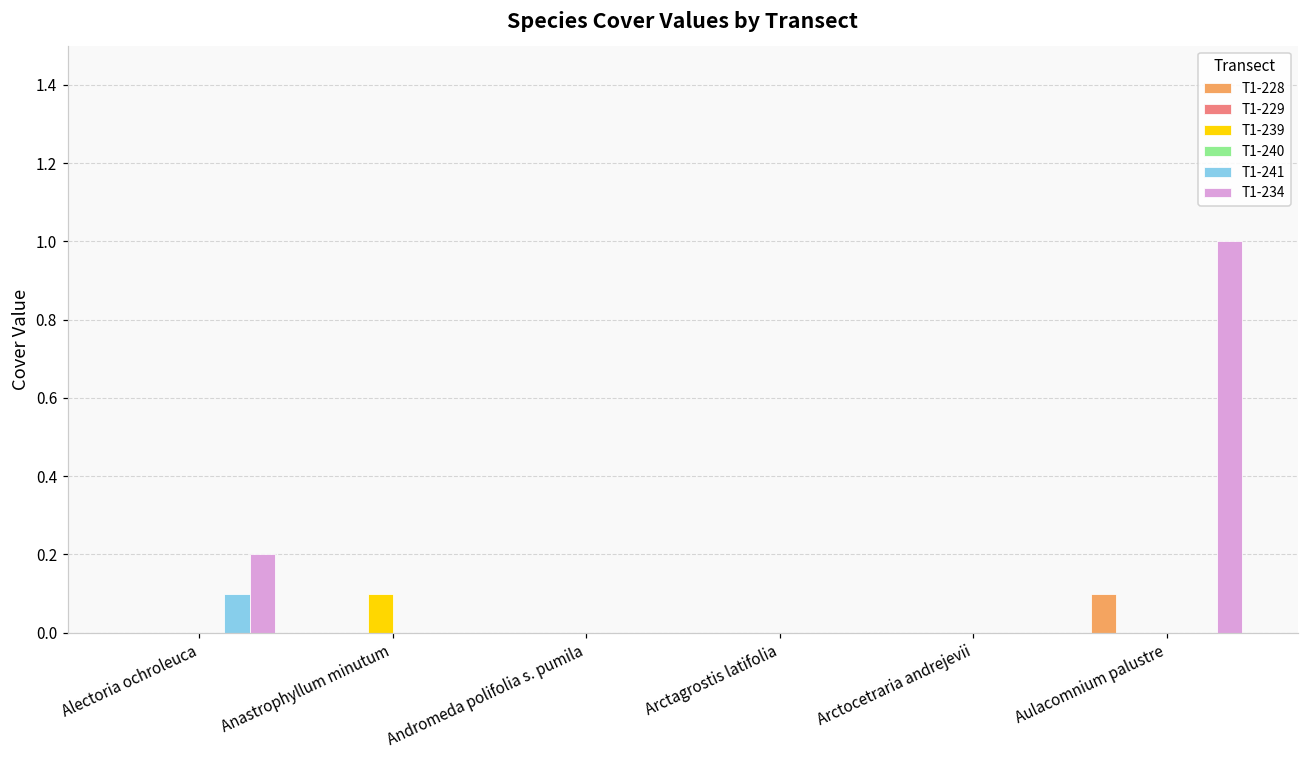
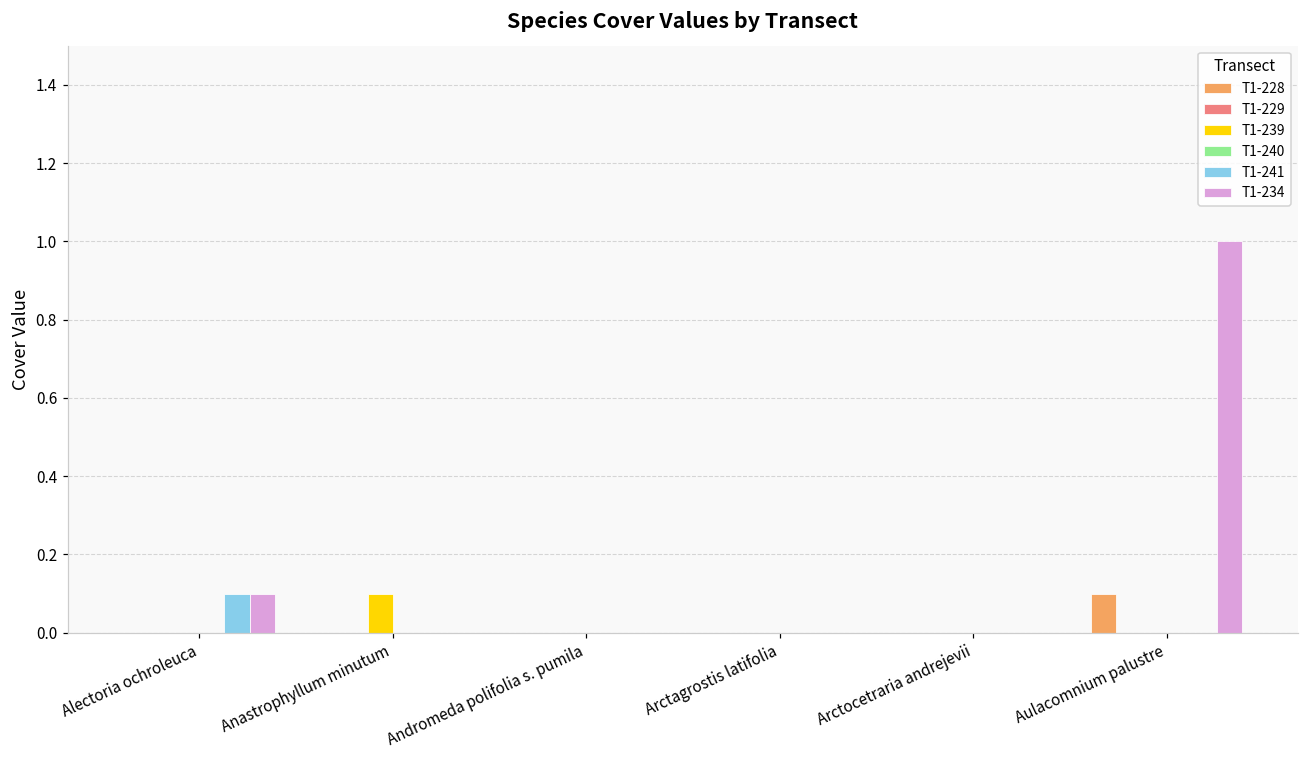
T1-234, Alectoria ochroleuca: 0.2 -> 0.1
